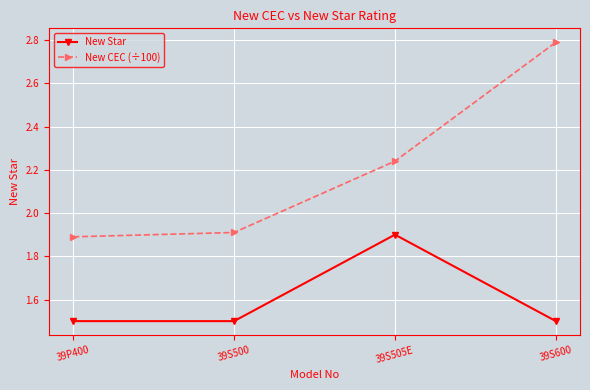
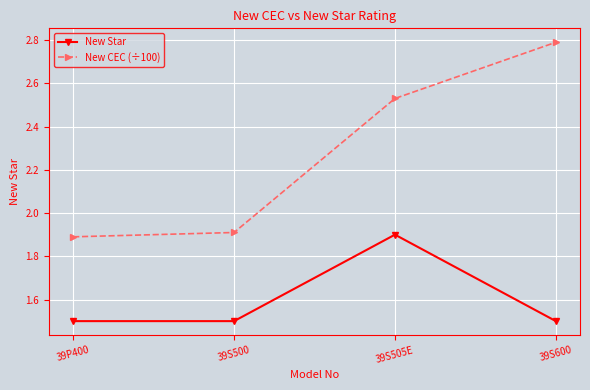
New CEC (÷100), 39S505E: 2.24 -> 2.53
